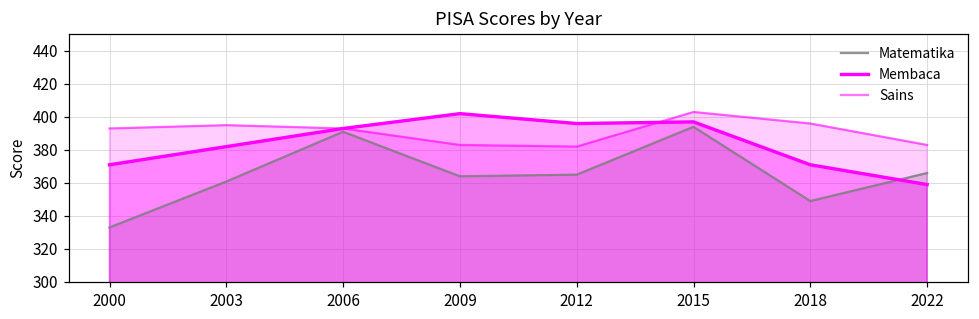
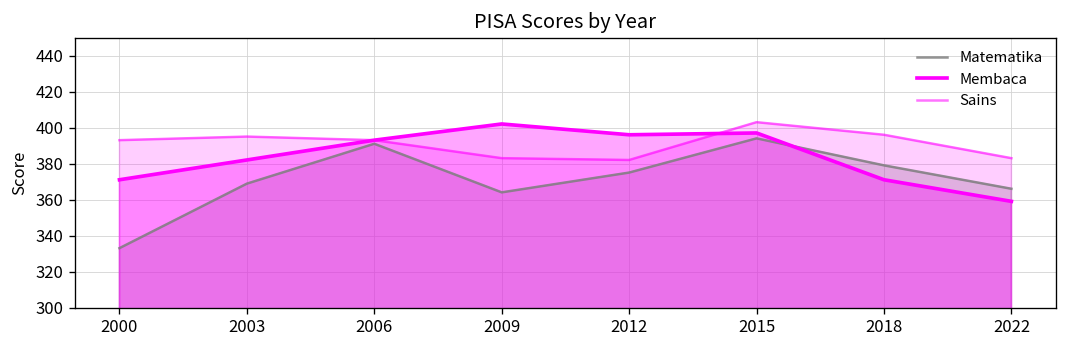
Matematika, 2003: 361 -> 369
Matematika, 2012: 365 -> 375
Matematika, 2018: 349 -> 379
